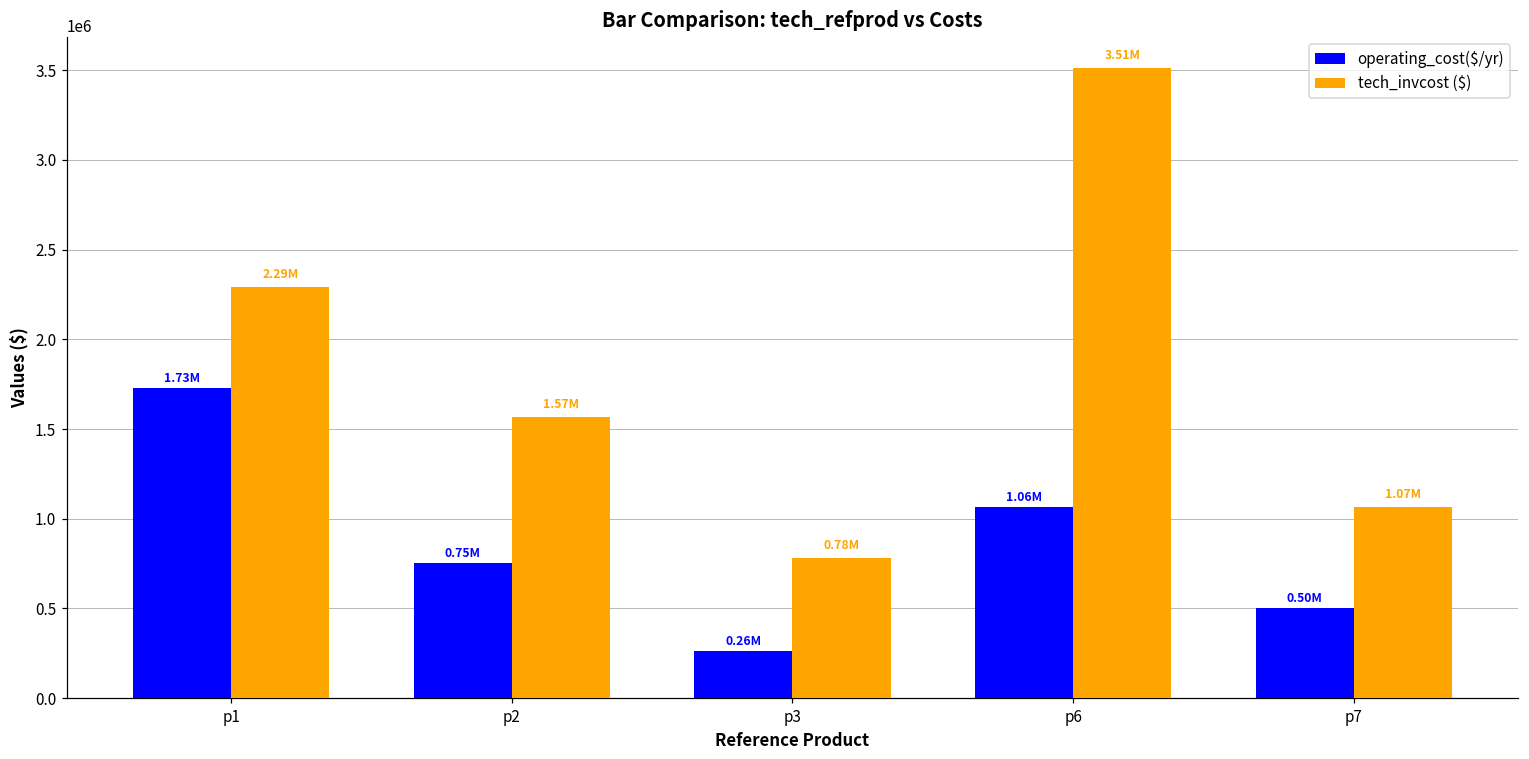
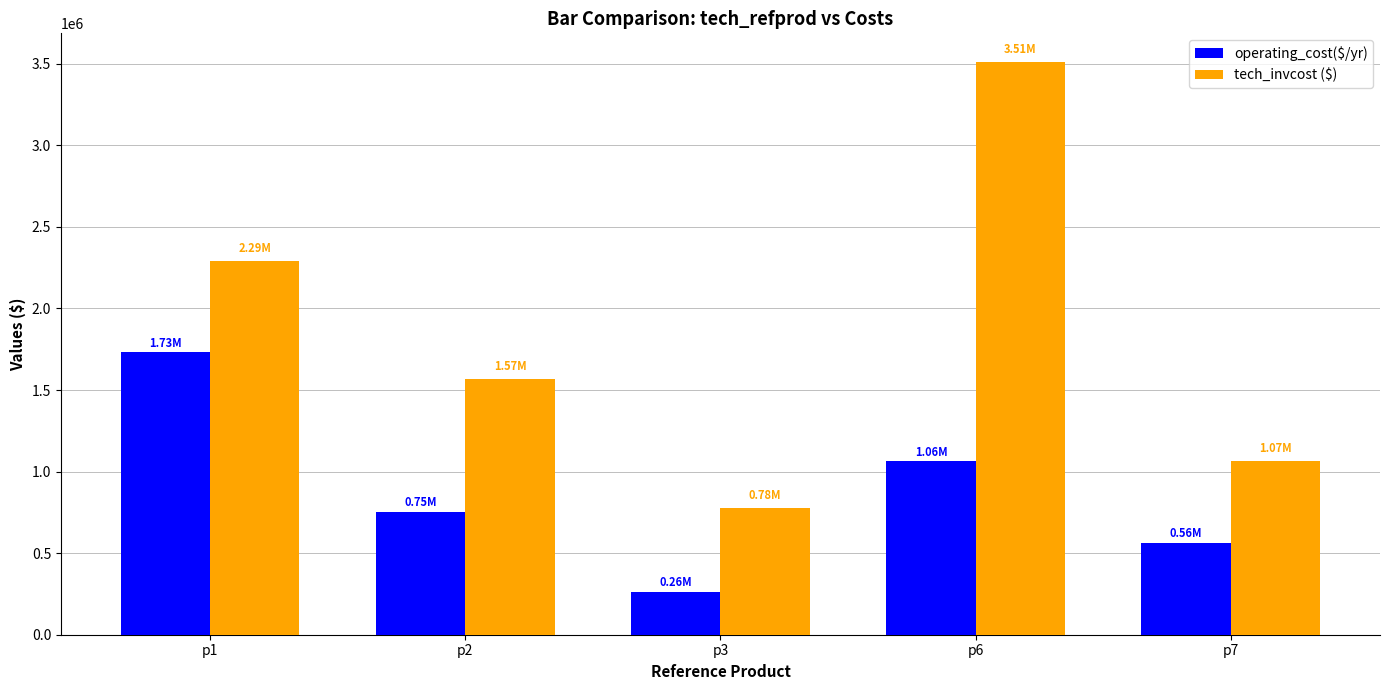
operating_cost($/yr), p7: 0.50M -> 0.56M
